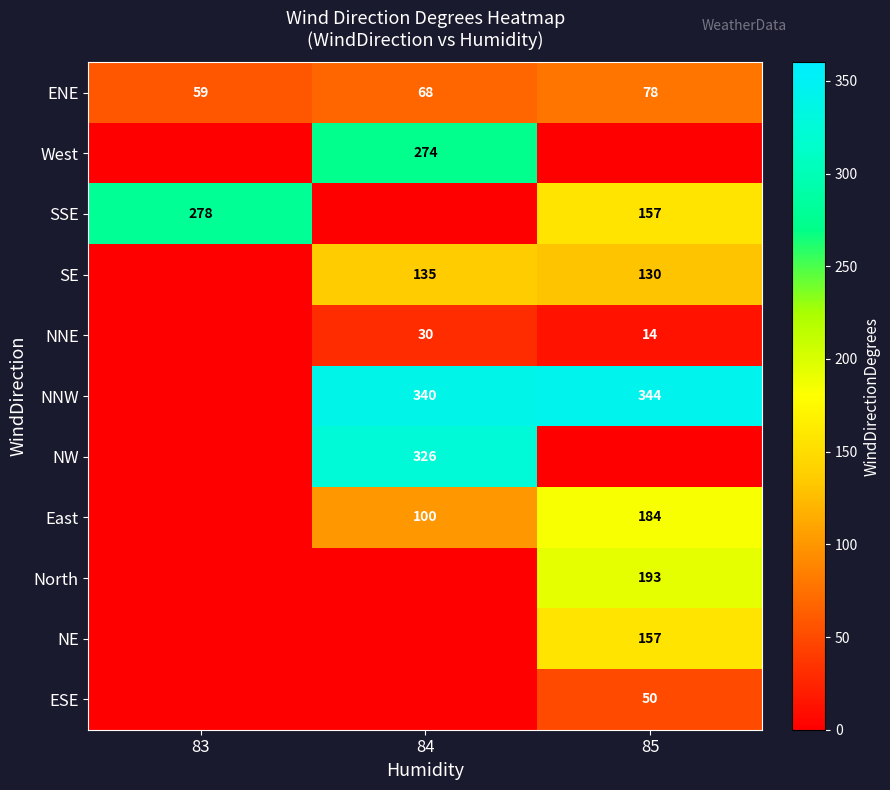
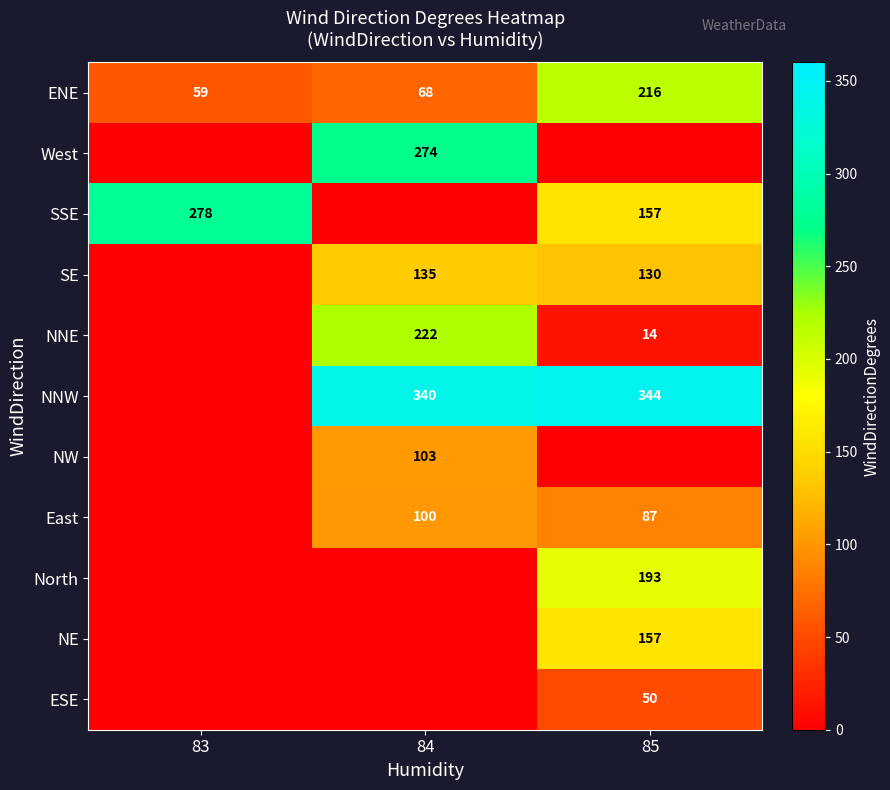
ENE, 85: 78 -> 216
NNE, 84: 30 -> 222
NW, 84: 326 -> 103
East, 85: 184 -> 87
